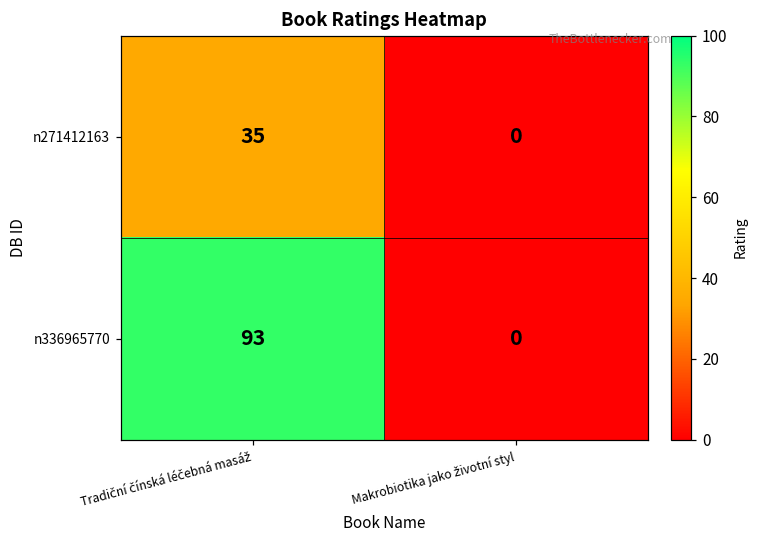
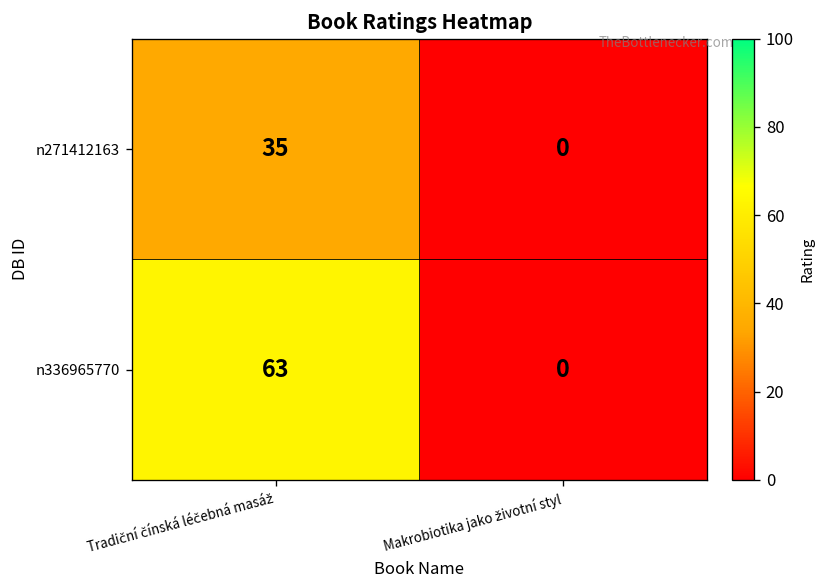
n336965770, Tradiční čínská léčebná masáž: 93 -> 63
